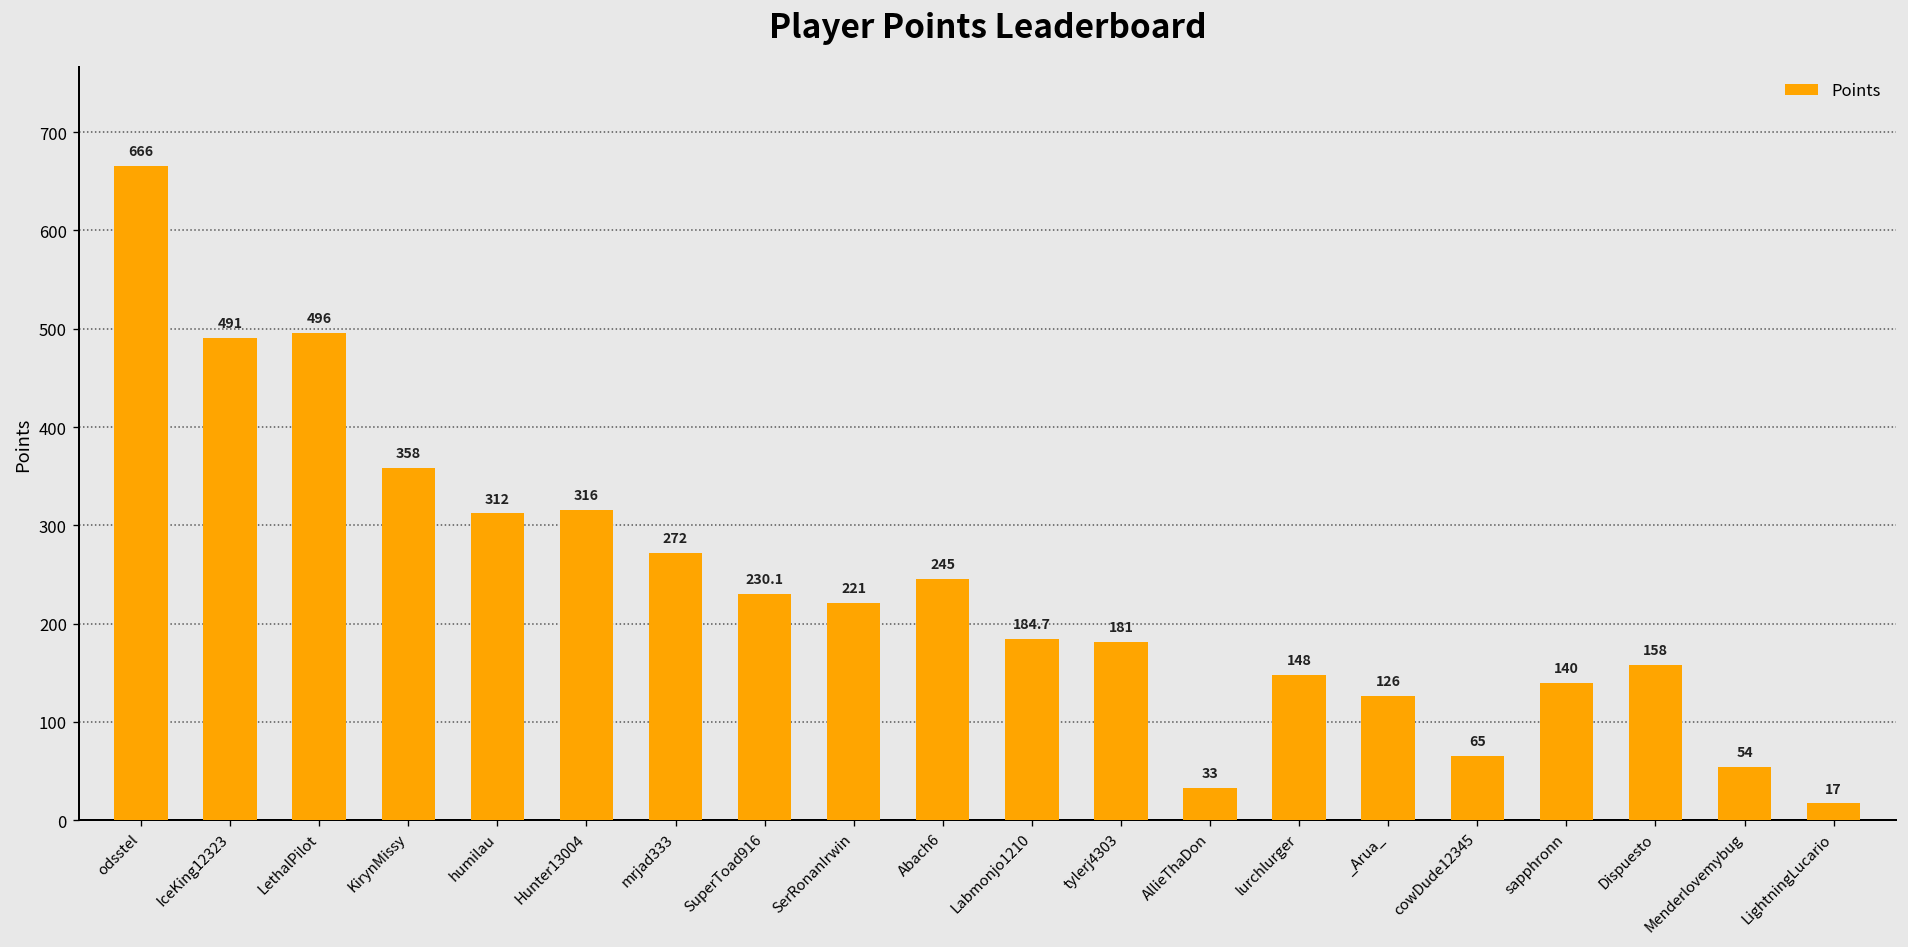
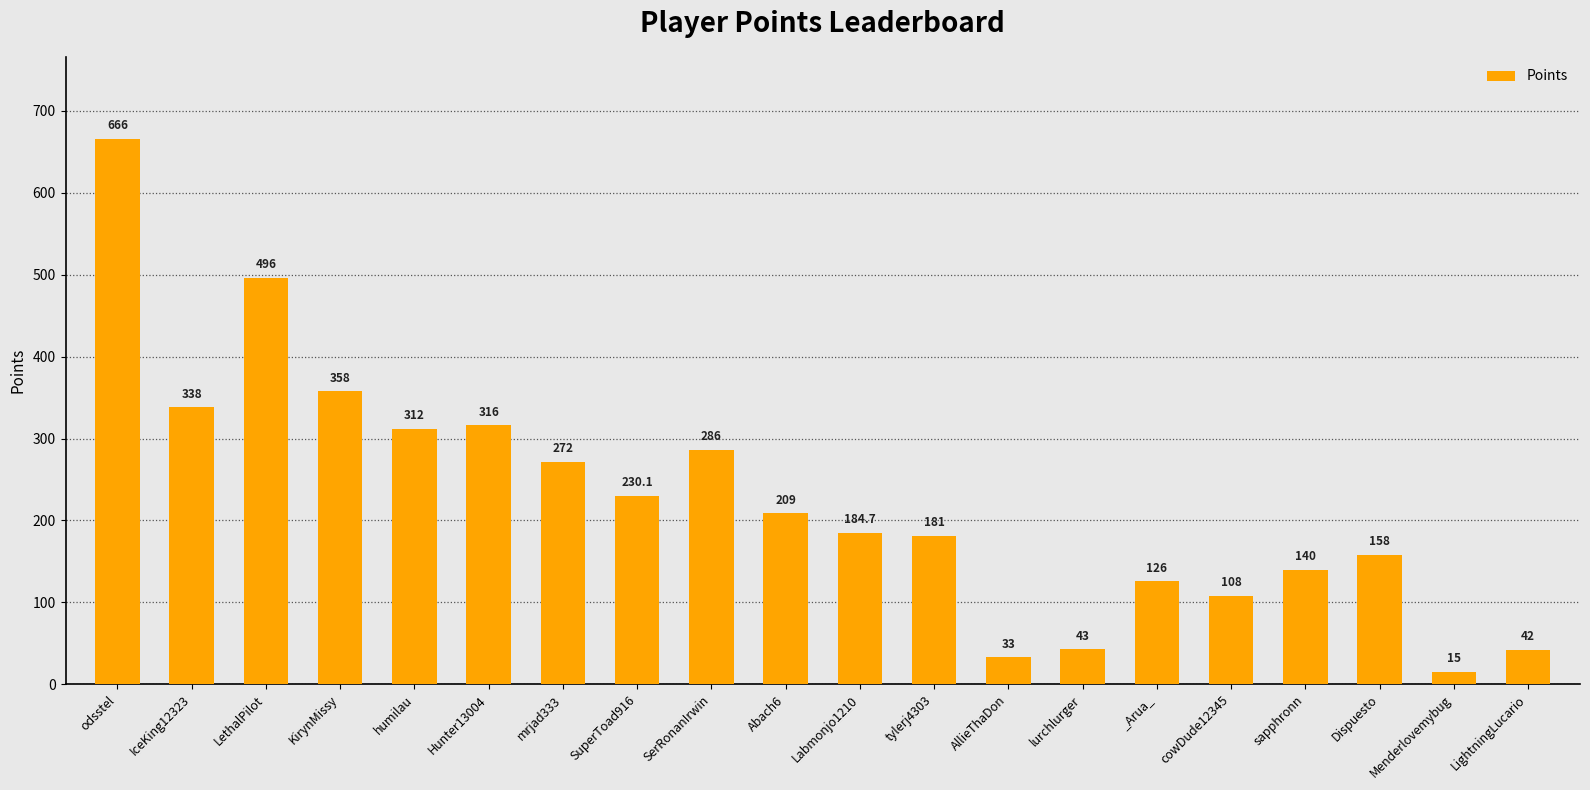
IceKing12323: 491 -> 338
SerRonanIrwin: 221 -> 286
Abach6: 245 -> 209
lurchlurger: 148 -> 43
cowDude12345: 65 -> 108
Menderlovemybug: 54 -> 15
LightningLucario: 17 -> 42
